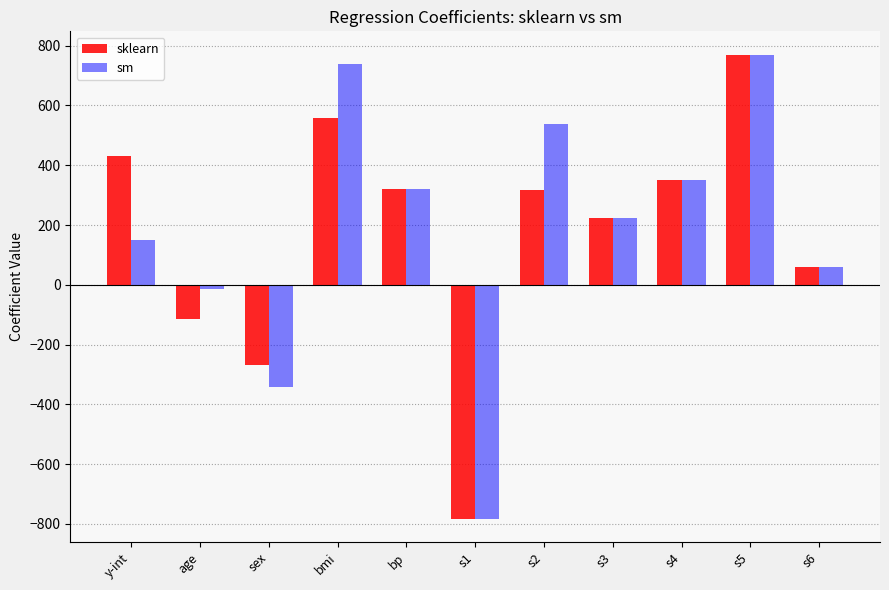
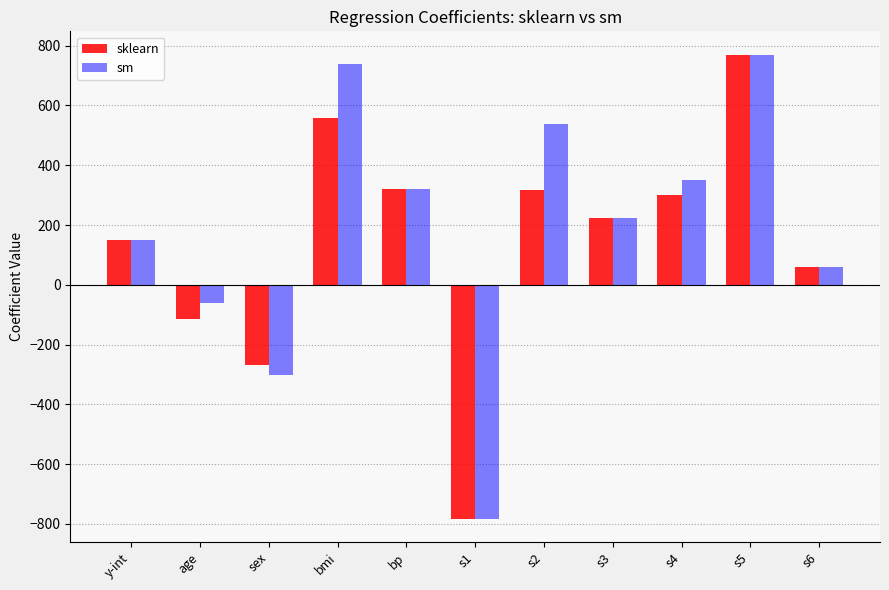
sklearn, y-int: 430 -> 150
sm, age: -20 -> -60
sm, sex: -340 -> -300
sklearn, s4: 350 -> 300
